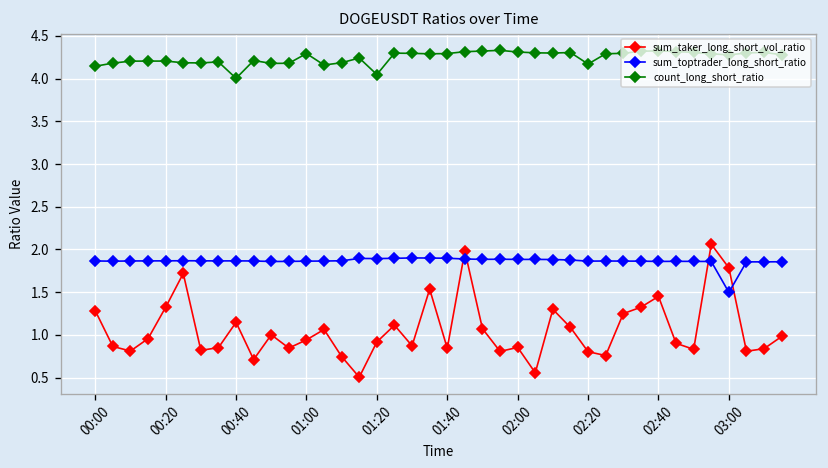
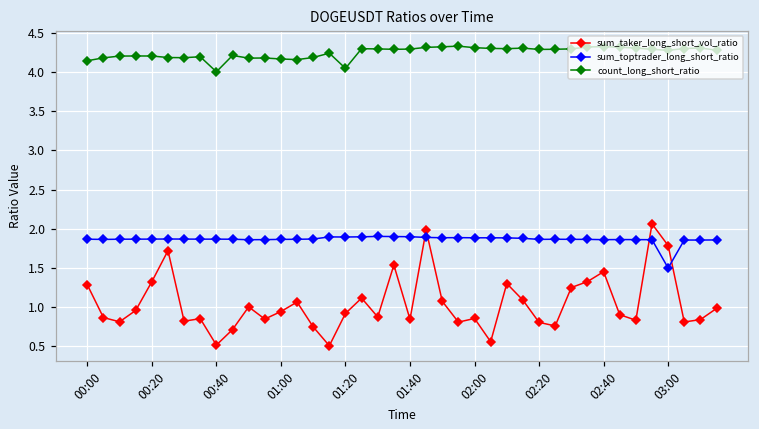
sum_taker_long_short_vol_ratio, 00:40: 1.1 -> 0.5
count_long_short_ratio, 01:00: 4.3 -> 4.2
count_long_short_ratio, 02:20: 4.2 -> 4.3
